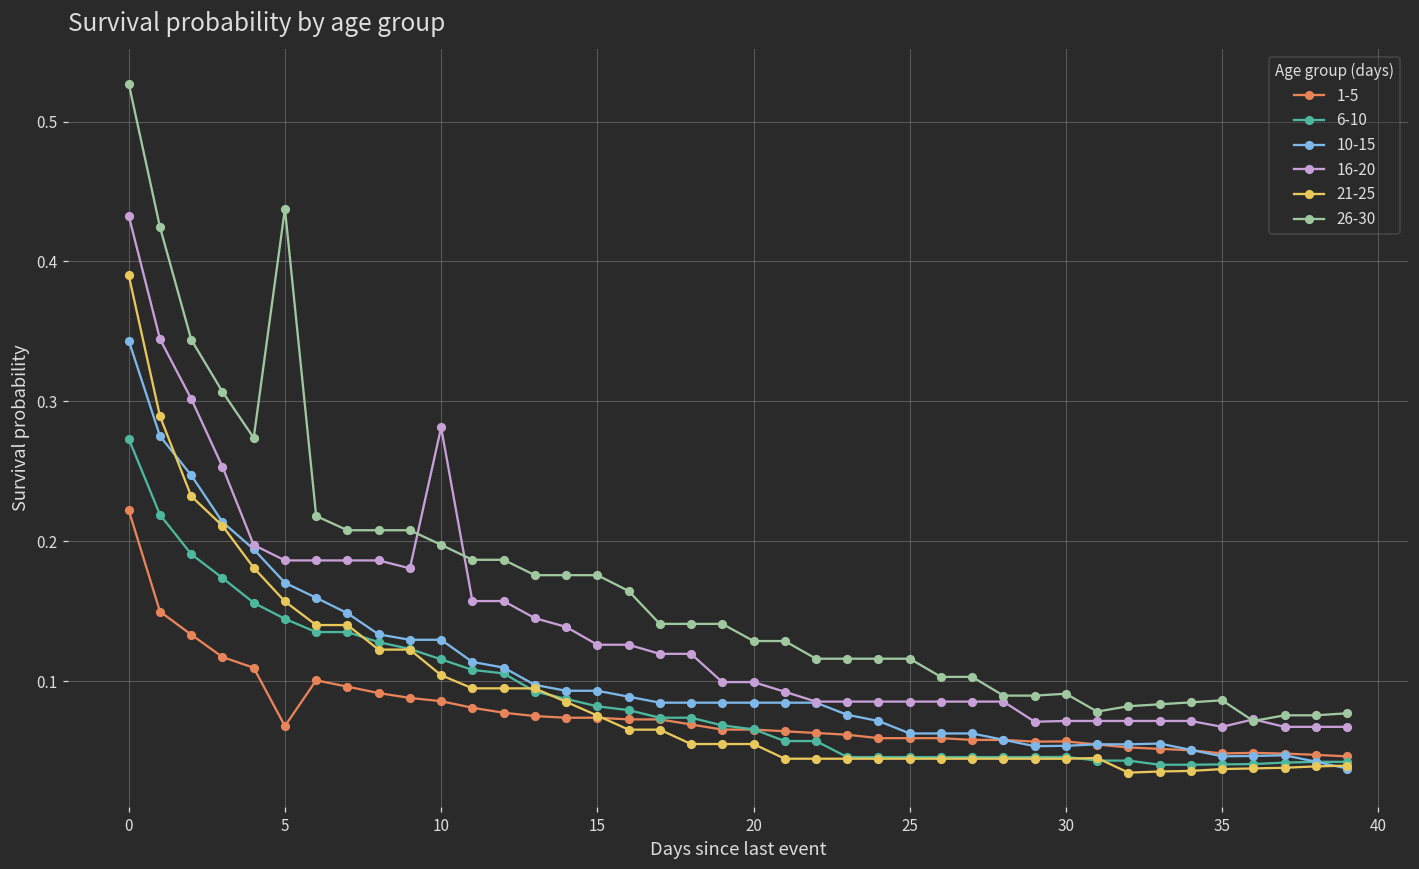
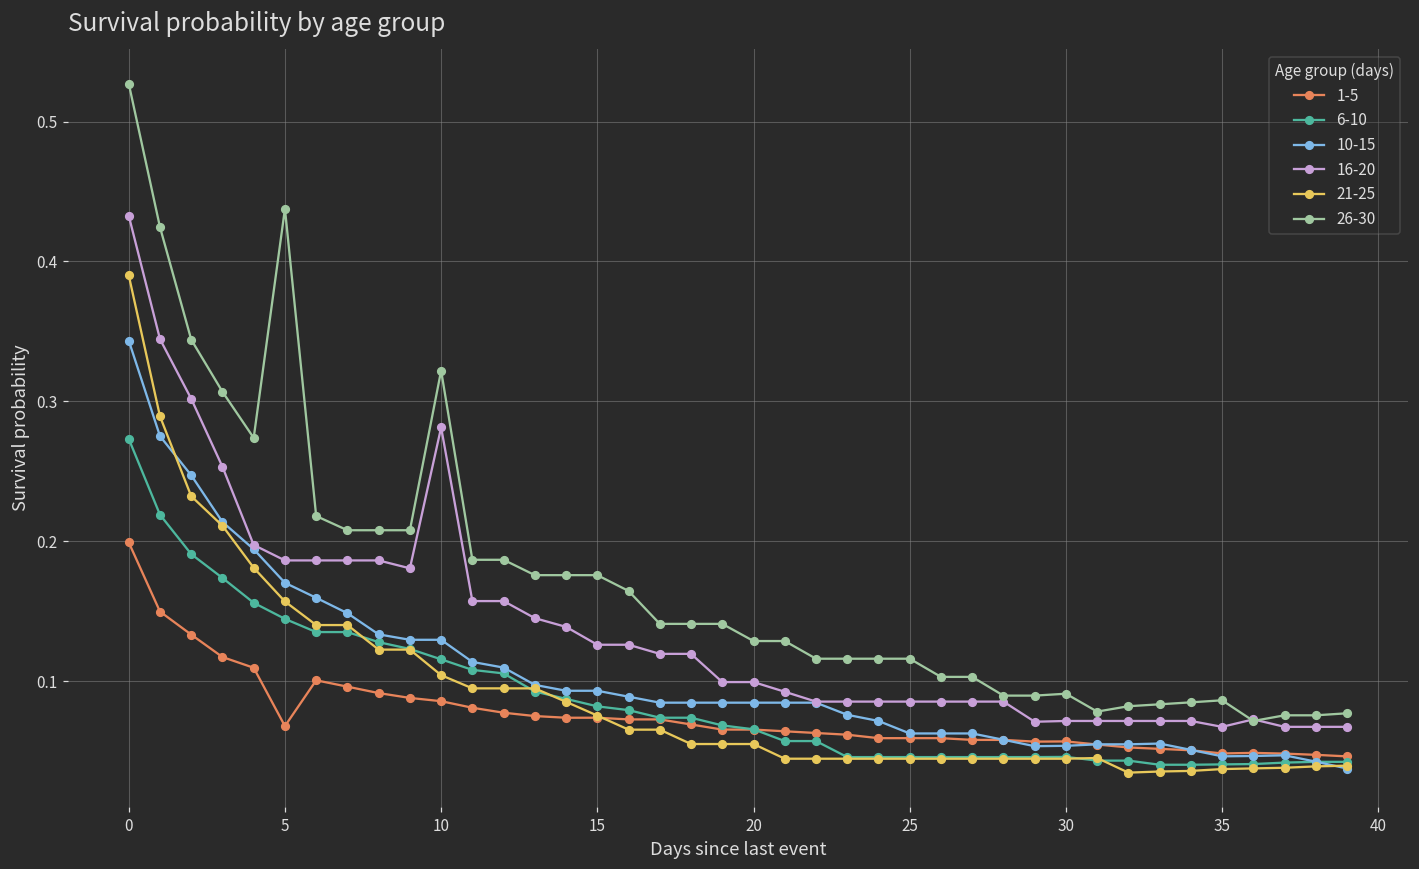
1-5, 0: 0.222 -> 0.199
26-30, 10: 0.197 -> 0.322
